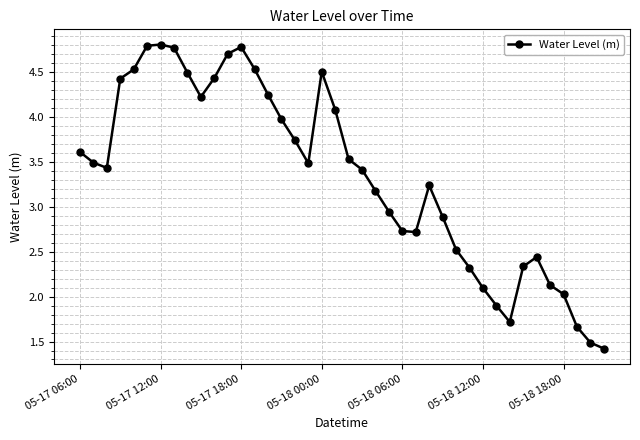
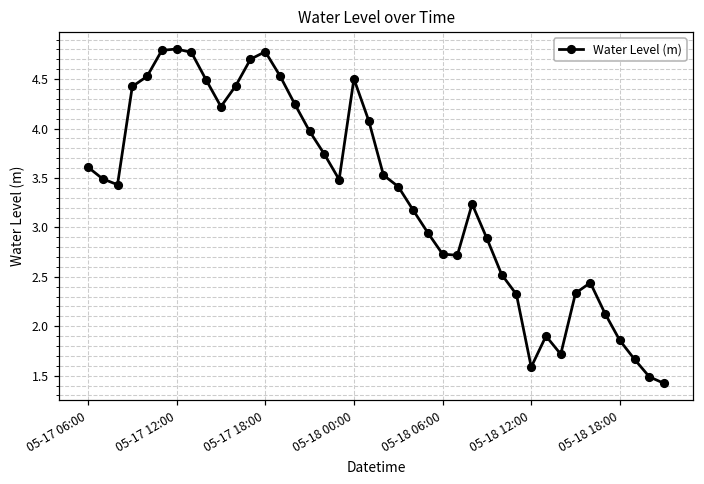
05-18 12:00: 2.1 -> 1.6
05-18 18:00: 2.0 -> 1.9
